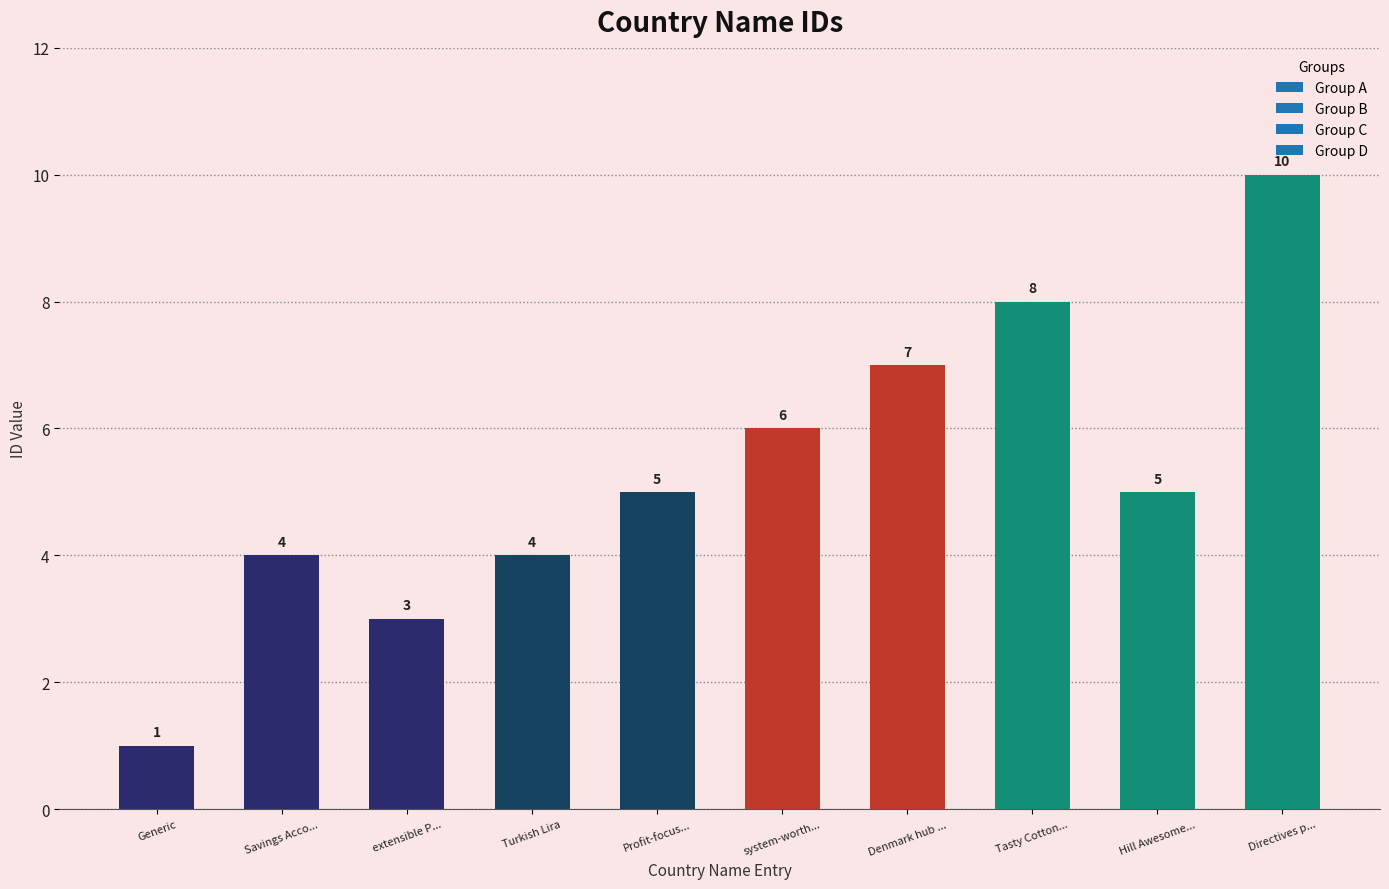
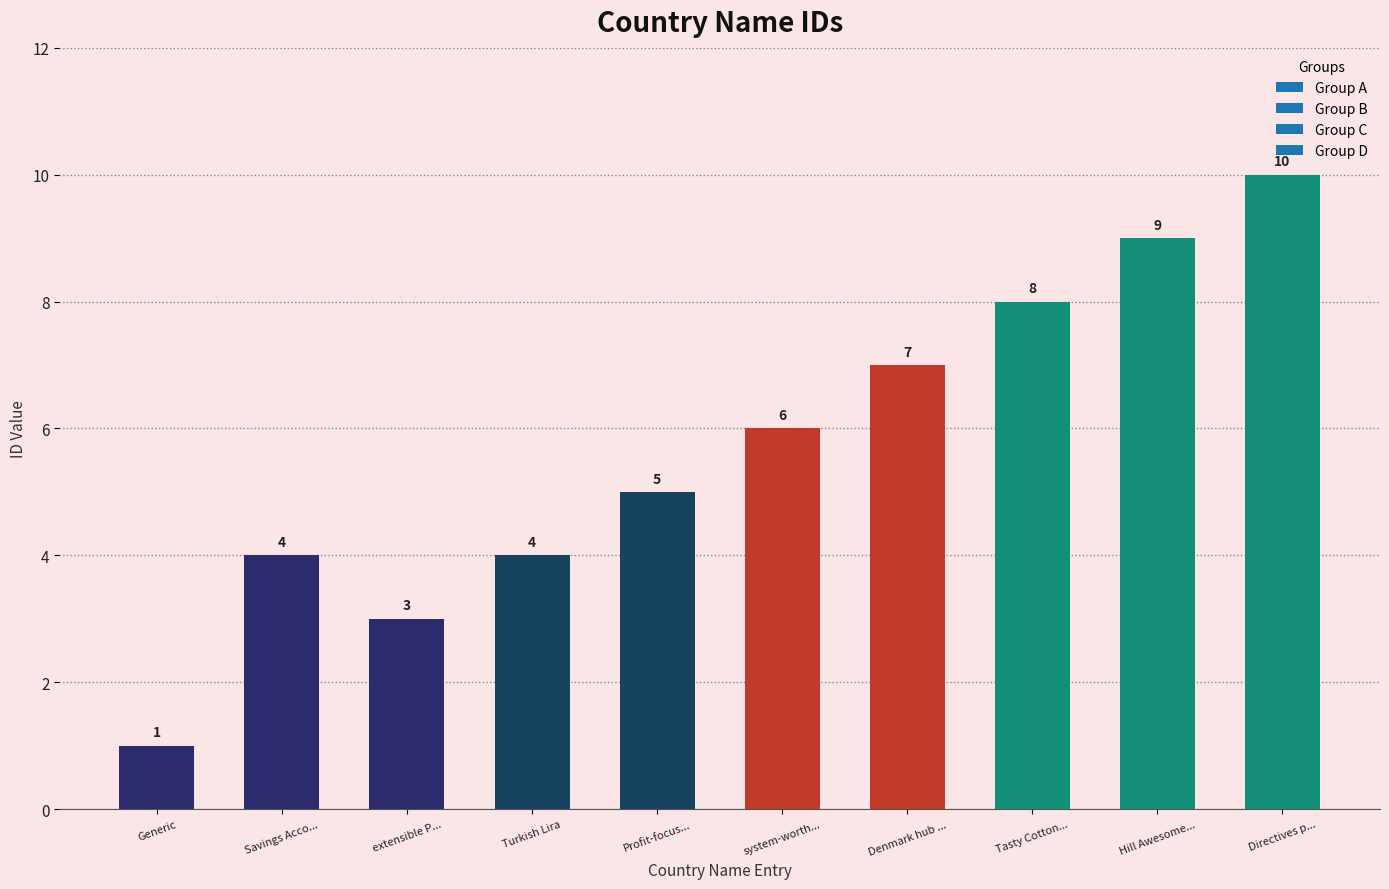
Hill Awesome...: 5 -> 9
